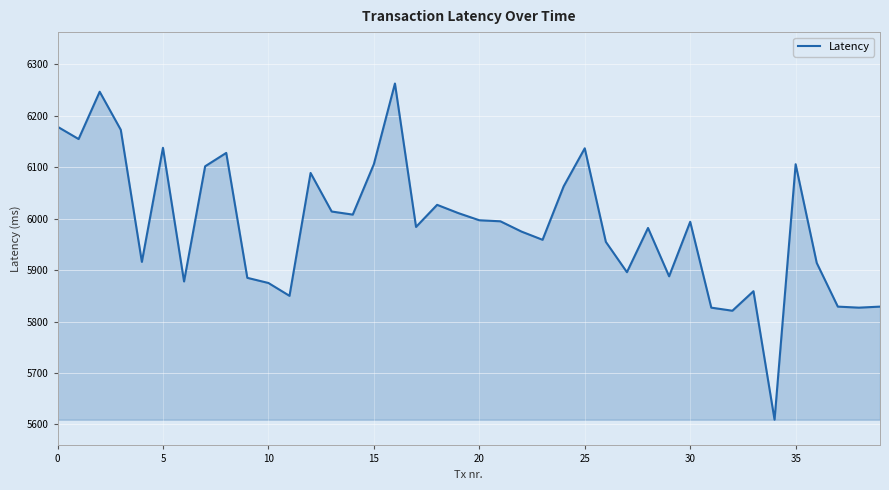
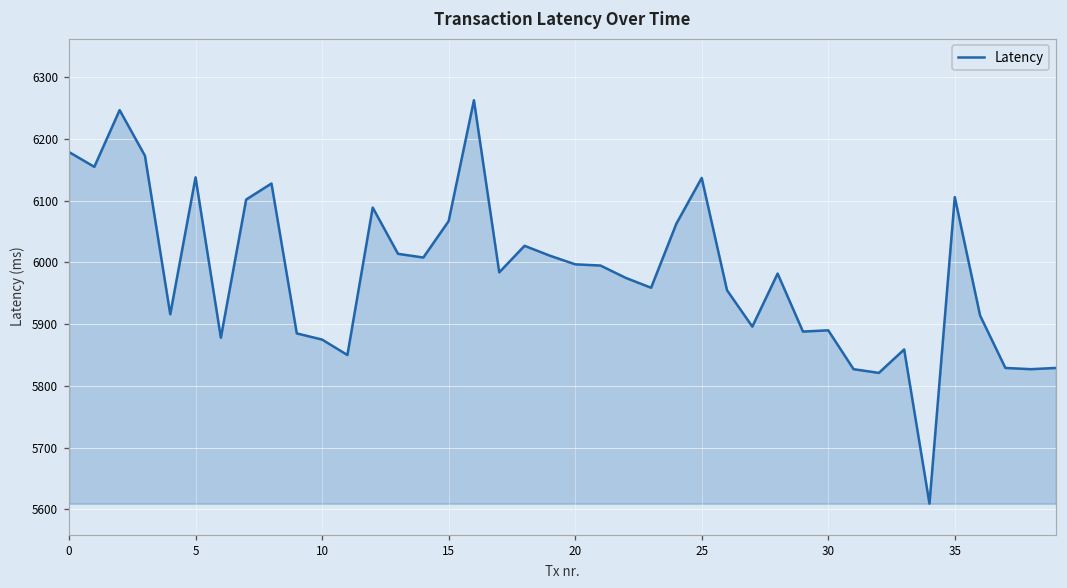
15: 6110 -> 6070
30: 5990 -> 5890
